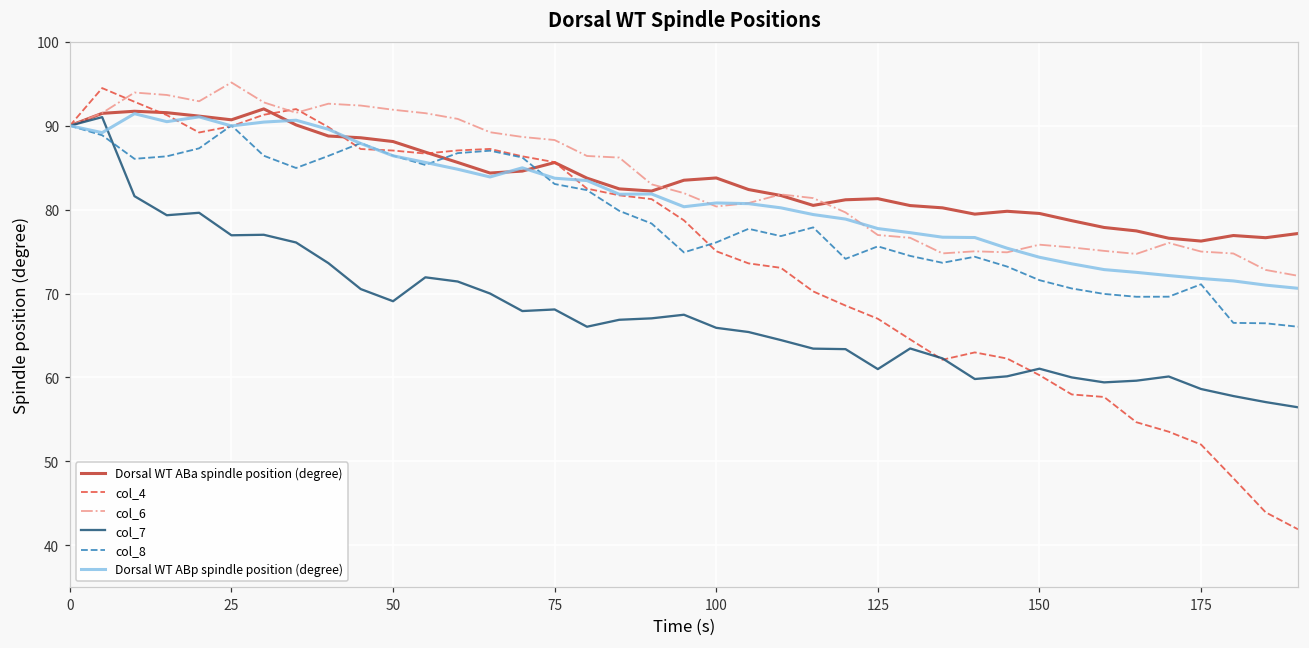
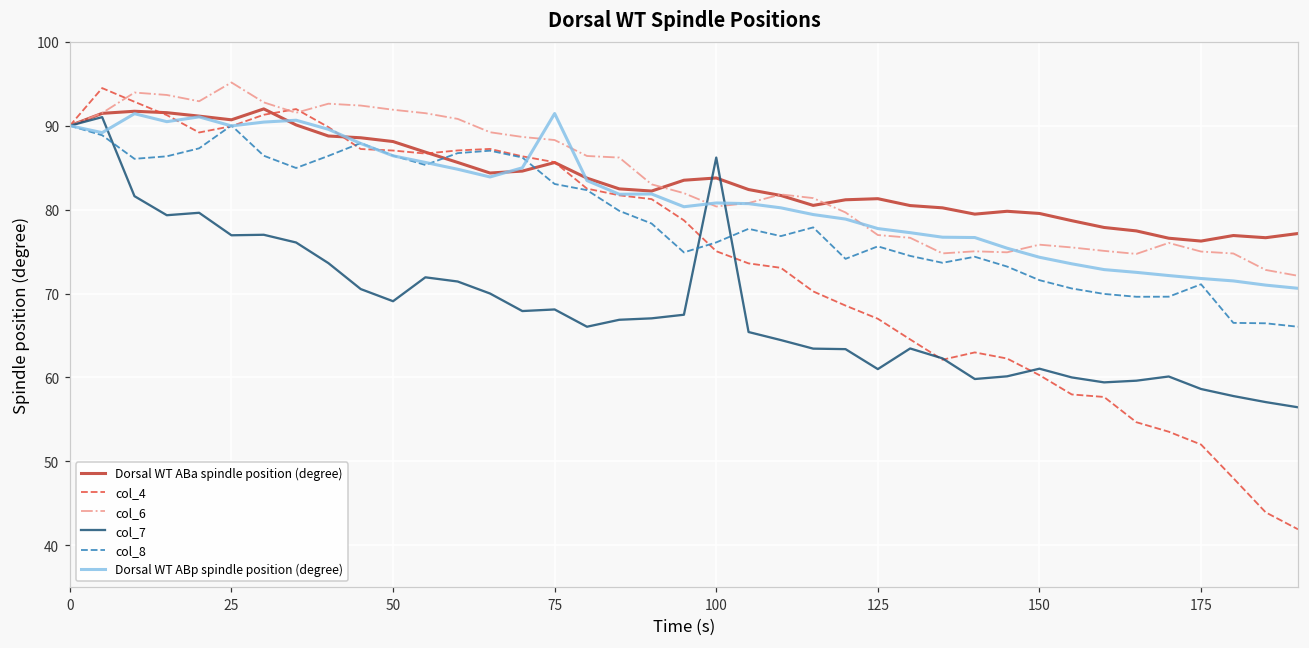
Dorsal WT ABp spindle position (degree), 75: 84 -> 91
col_7, 100: 66 -> 86
